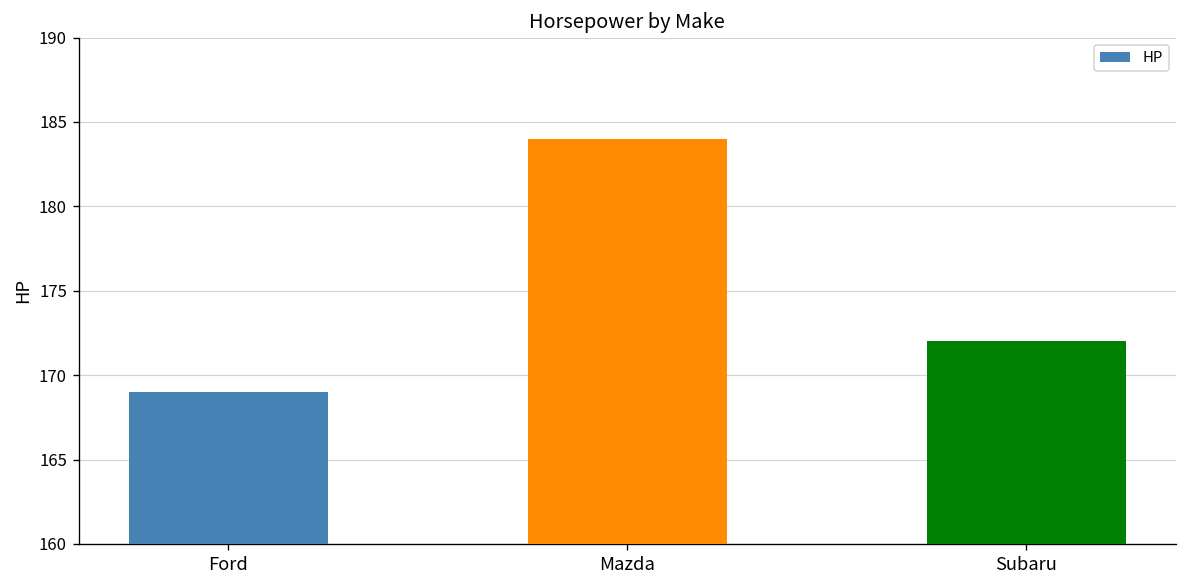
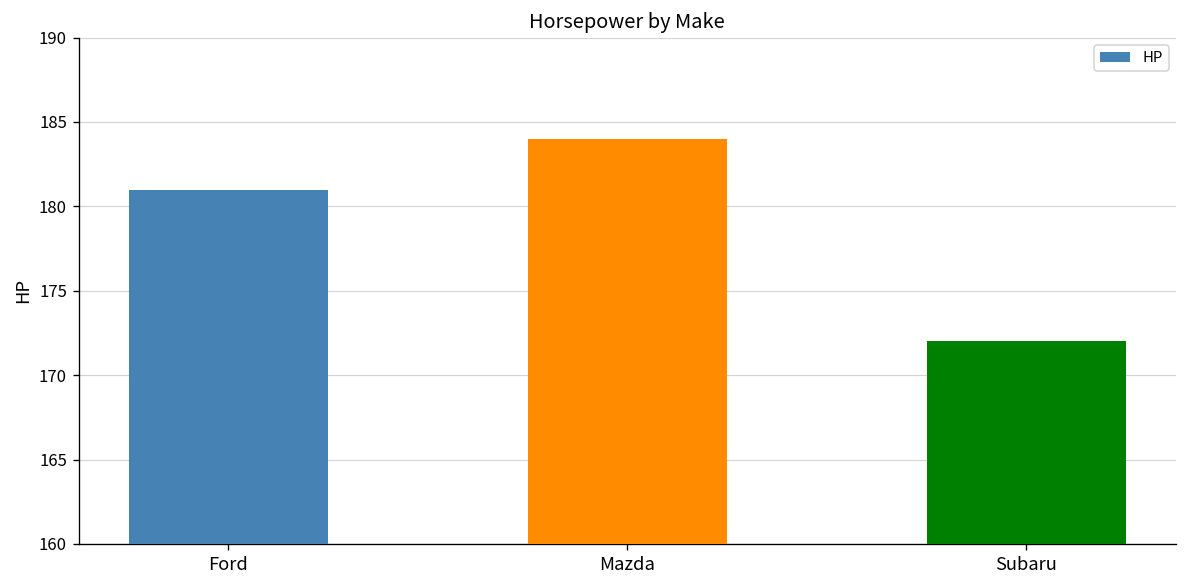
Ford: 169 -> 181
